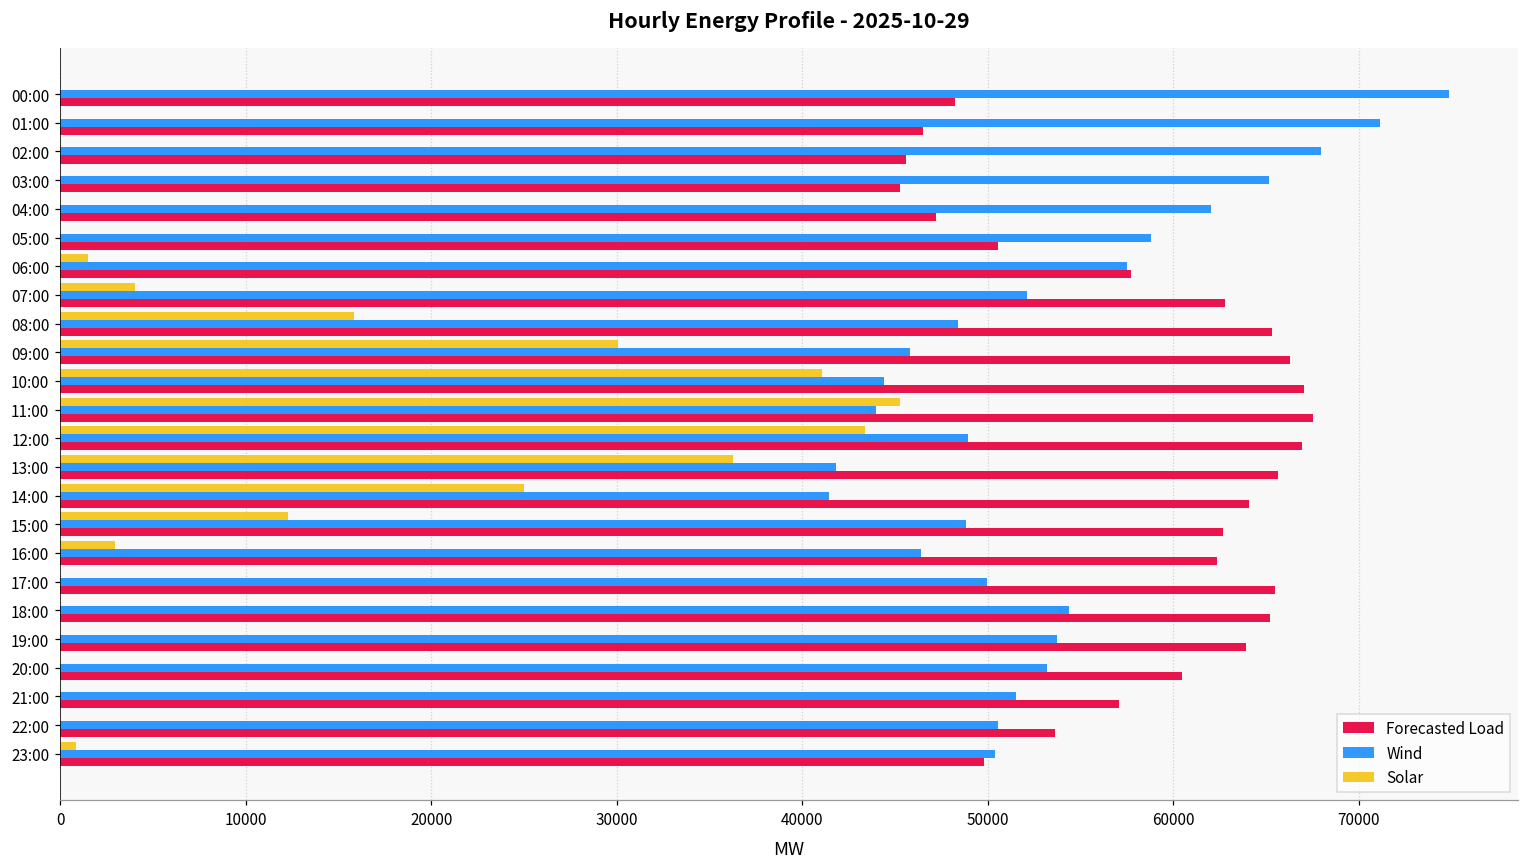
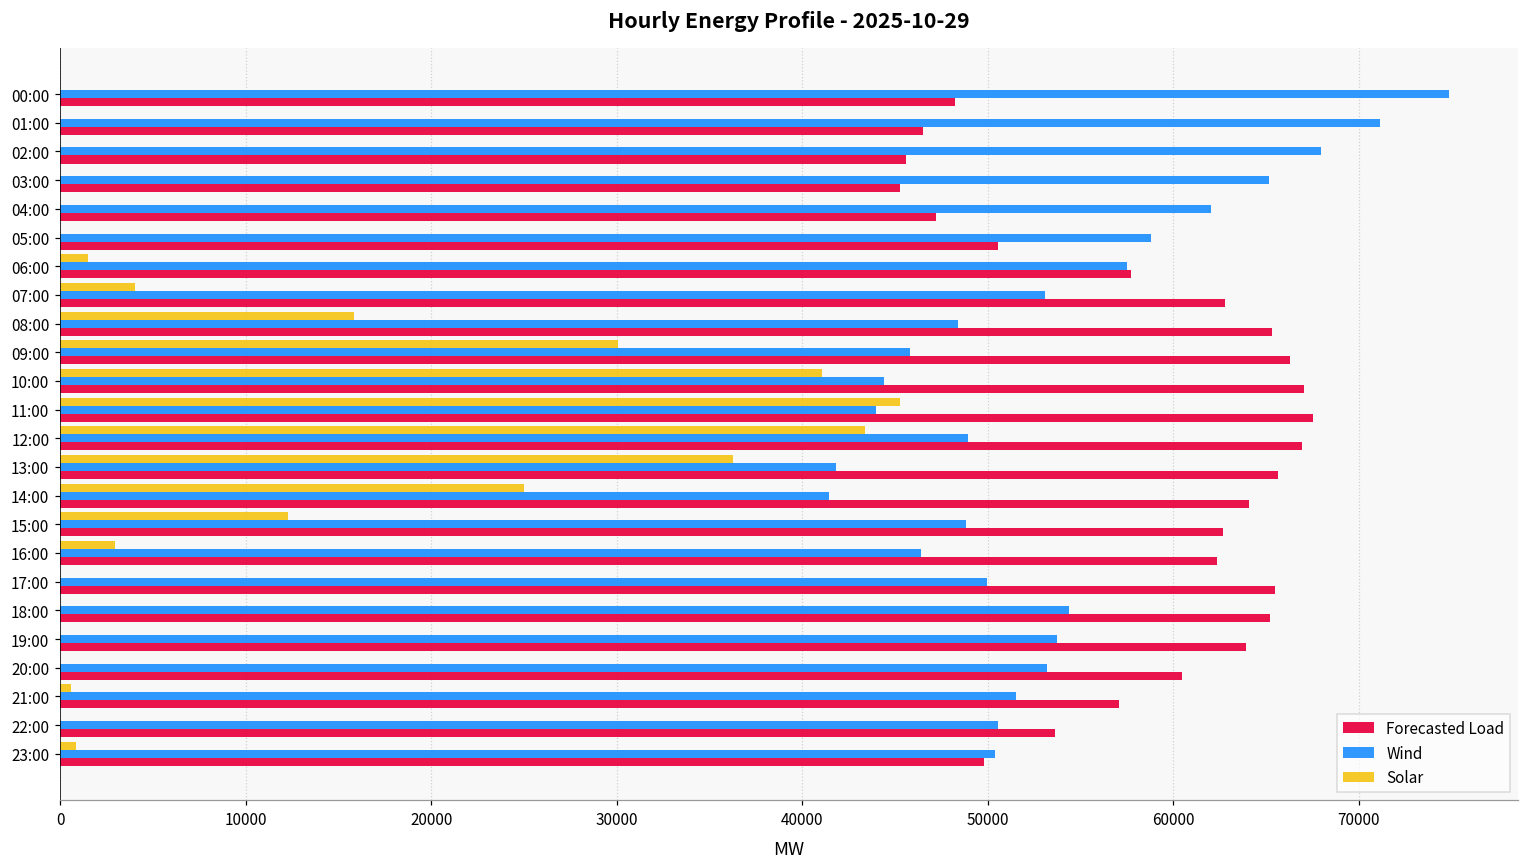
Wind, 07:00: 52100 -> 53100
Solar, 21:00: 0 -> 600
